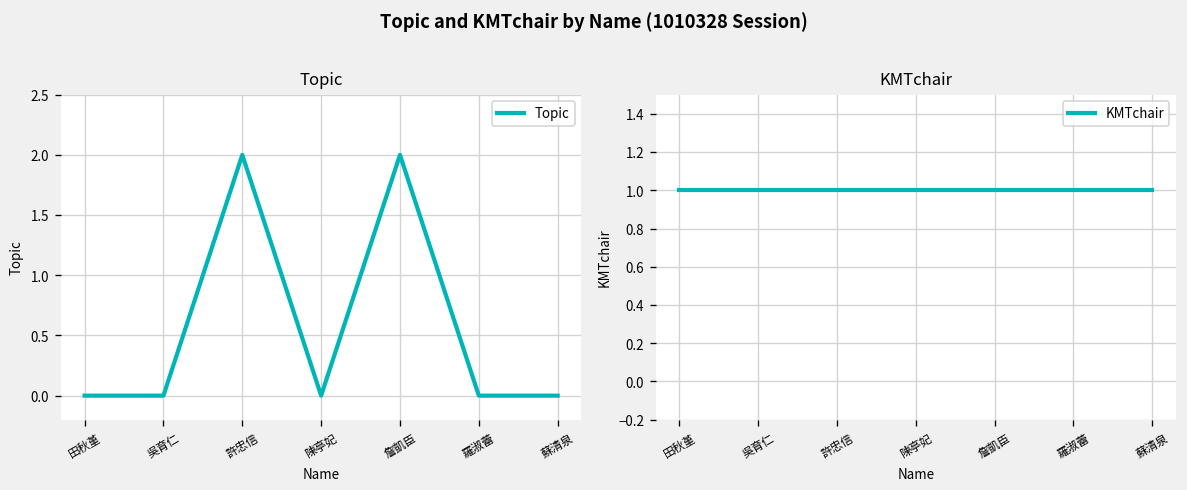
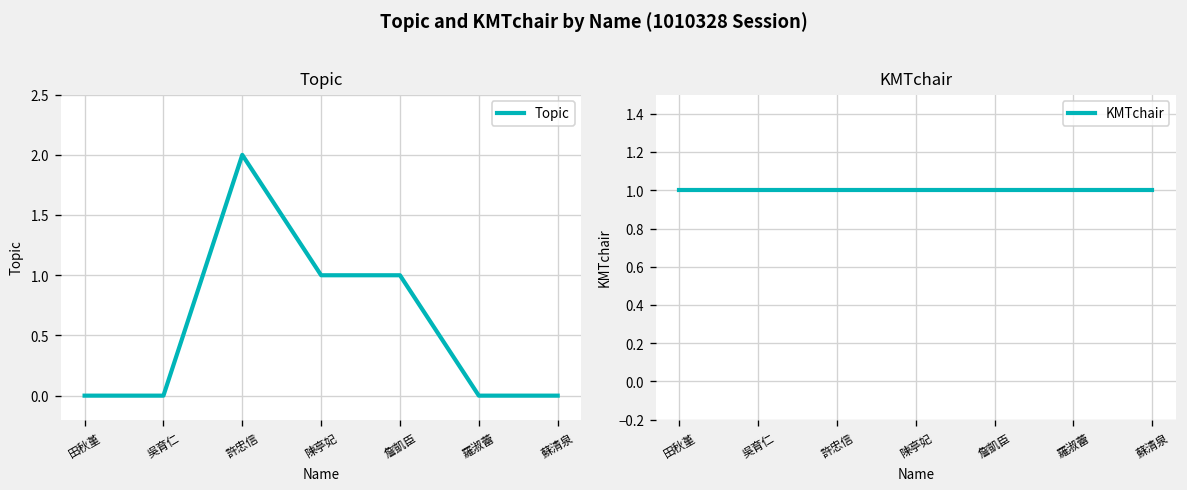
Topic, 陳亭妃: 0 -> 1
Topic, 詹凱臣: 2 -> 1
